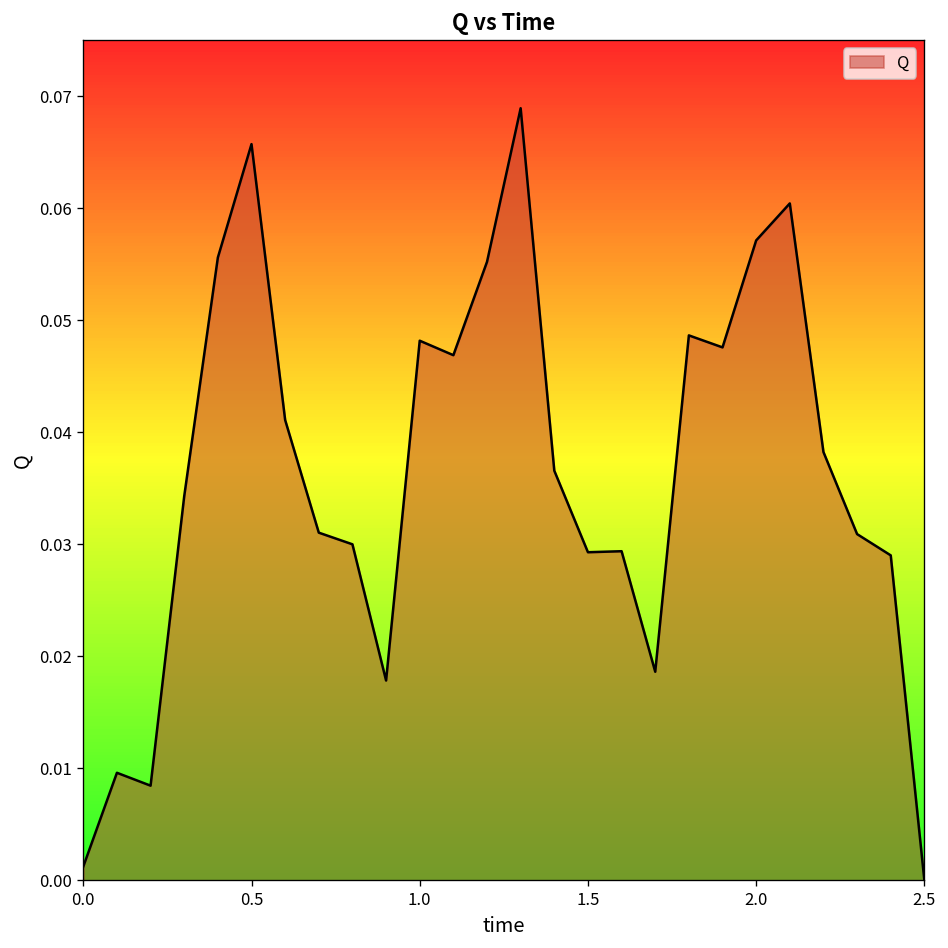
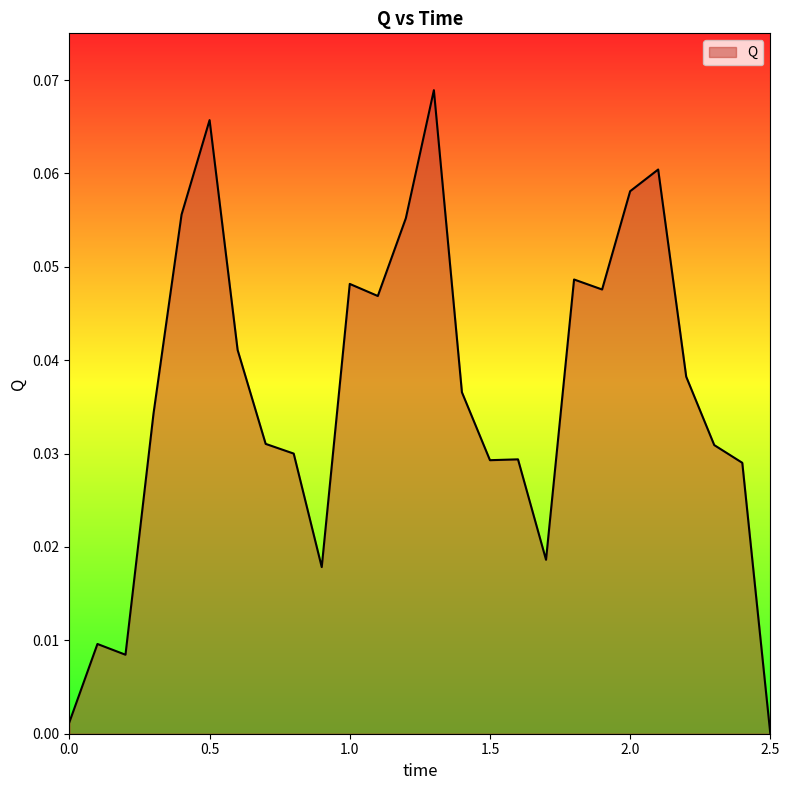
2.0: 0.057 -> 0.058
